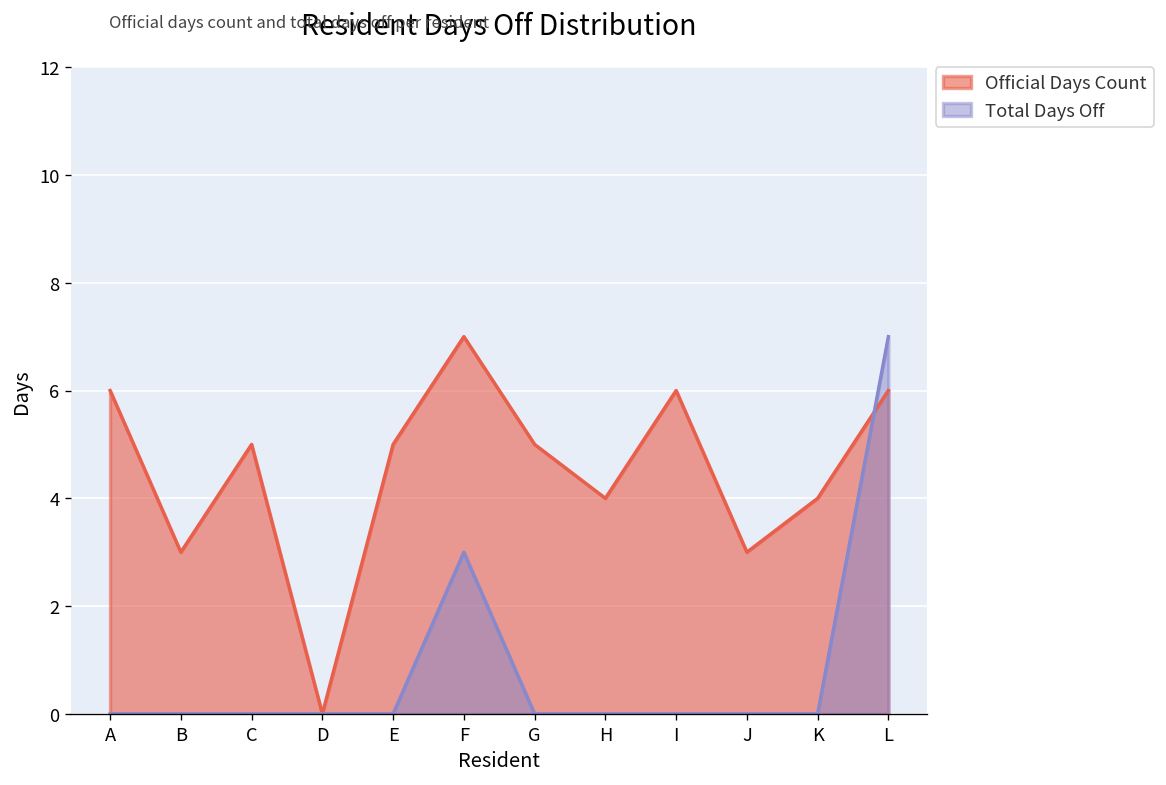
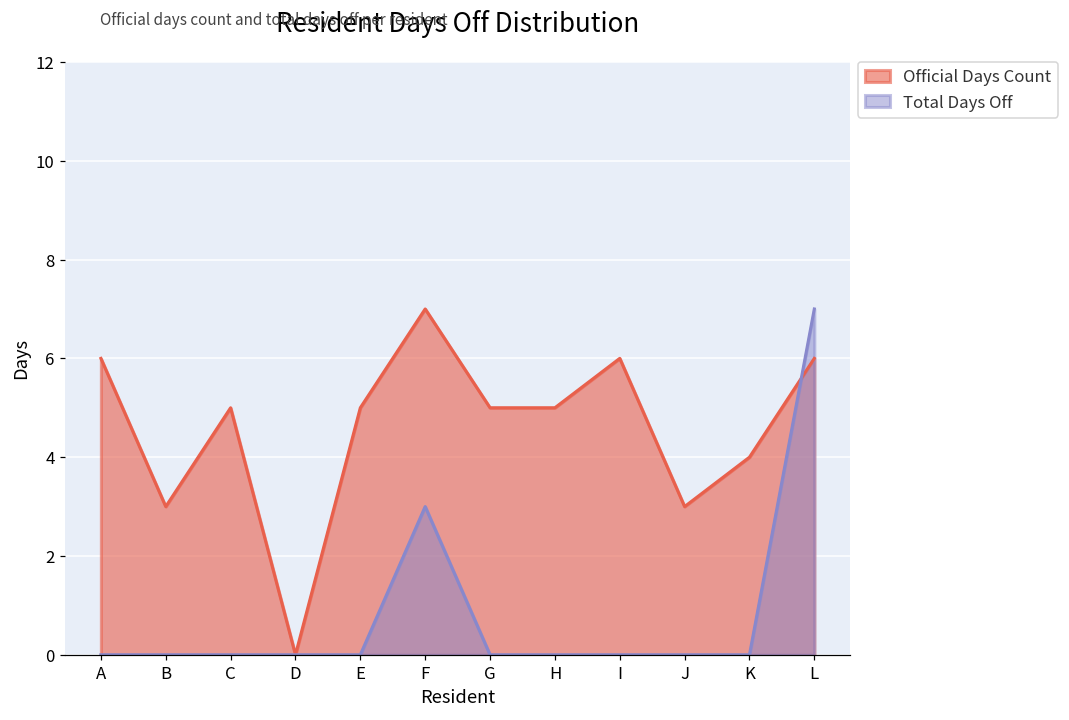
Official Days Count, H: 4 -> 5
